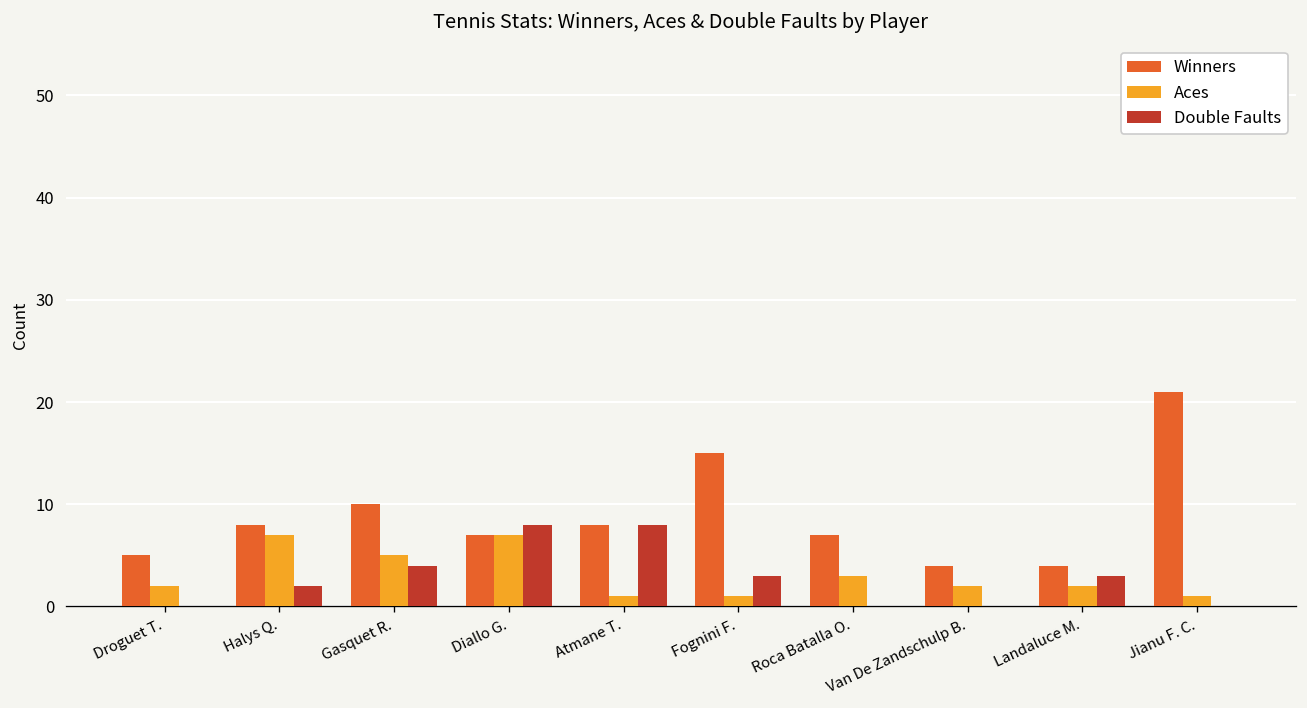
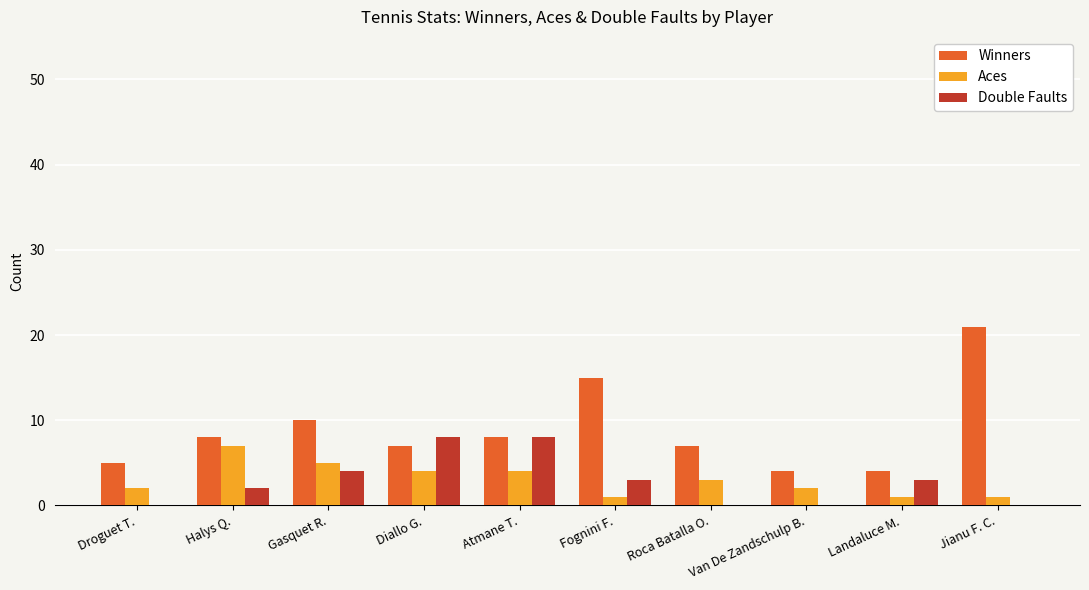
Aces, Diallo G.: 7 -> 4
Aces, Atmane T.: 1 -> 4
Aces, Landaluce M.: 2 -> 1
